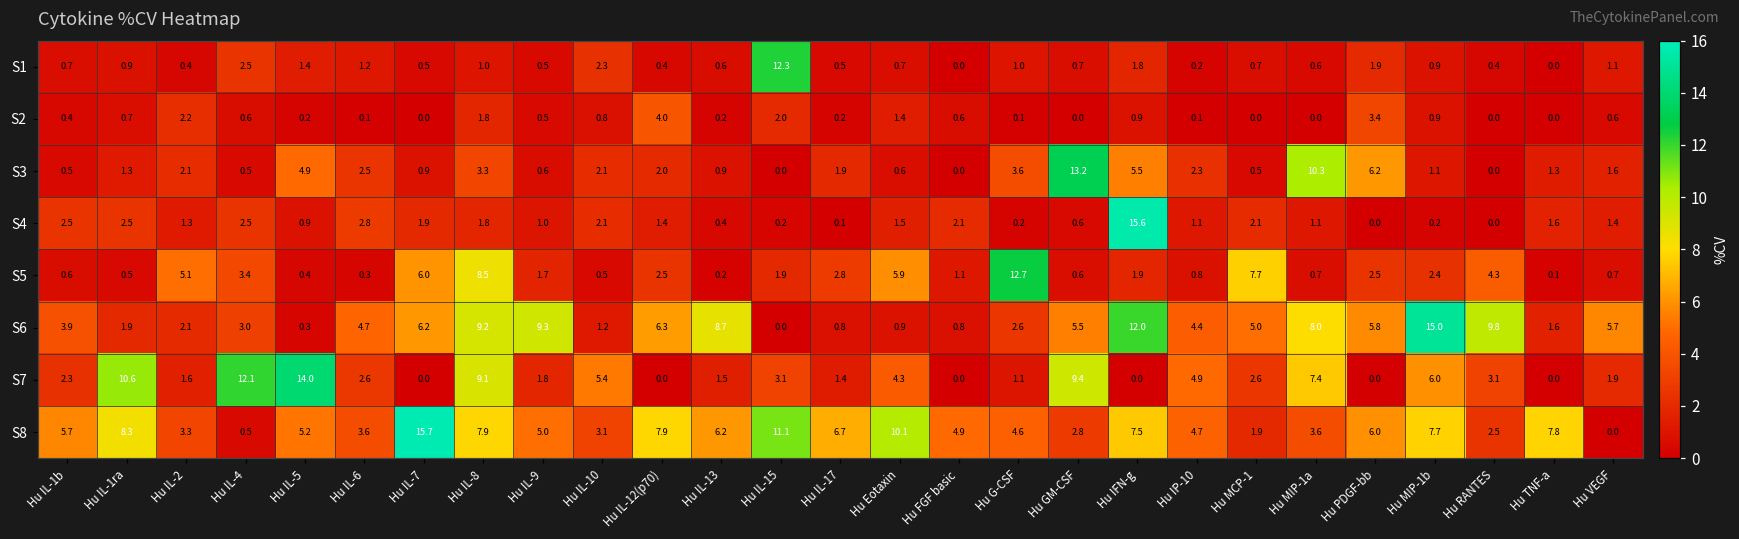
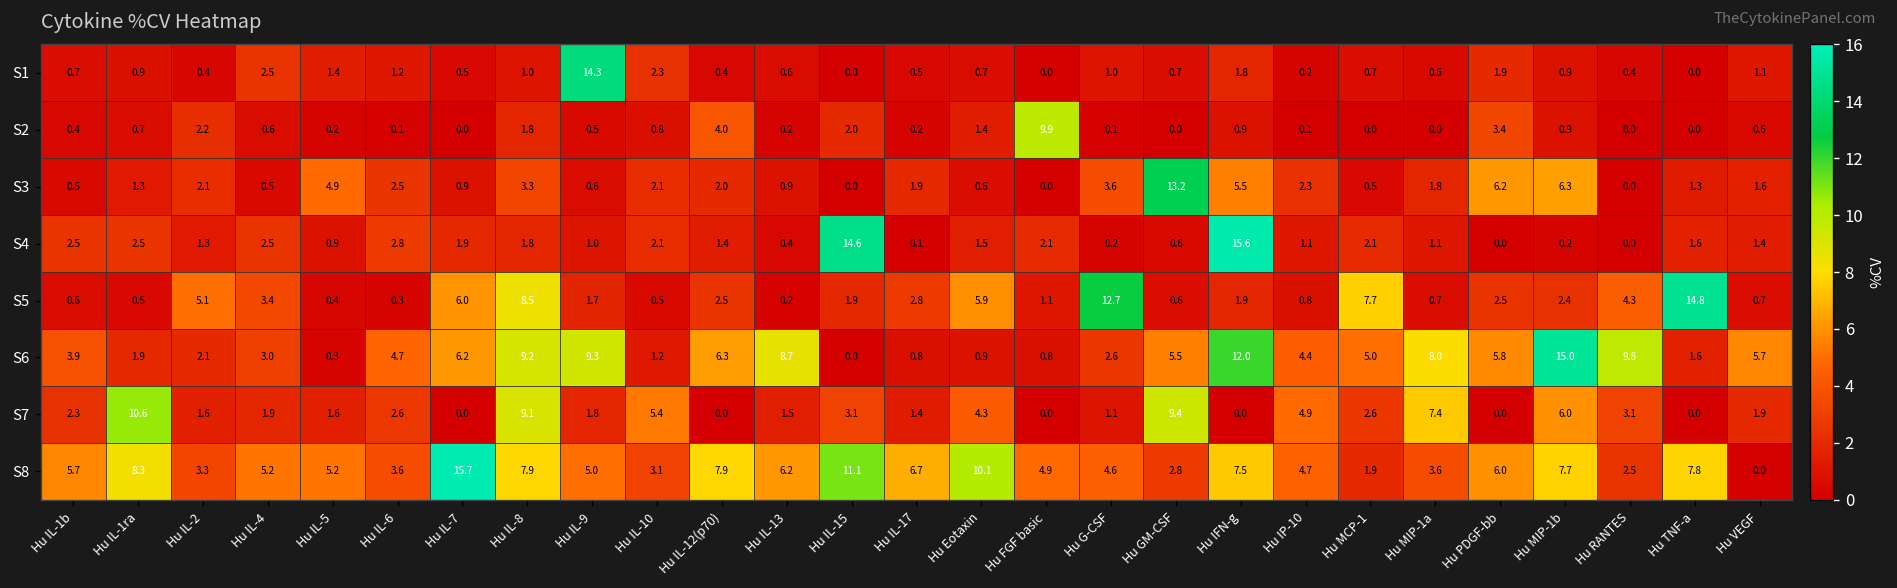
S1, Hu IL-9: 0.5 -> 14.3
S1, Hu IL-15: 12.3 -> 0.0
S2, Hu FGF basic: 0.6 -> 9.9
S3, Hu MIP-1a: 10.3 -> 1.8
S3, Hu MIP-1b: 1.1 -> 6.3
S4, Hu IL-15: 0.2 -> 14.6
S5, Hu TNF-a: 0.1 -> 14.8
S7, Hu IL-4: 12.1 -> 1.9
S7, Hu IL-5: 14.0 -> 1.6
S8, Hu IL-4: 0.5 -> 5.2
